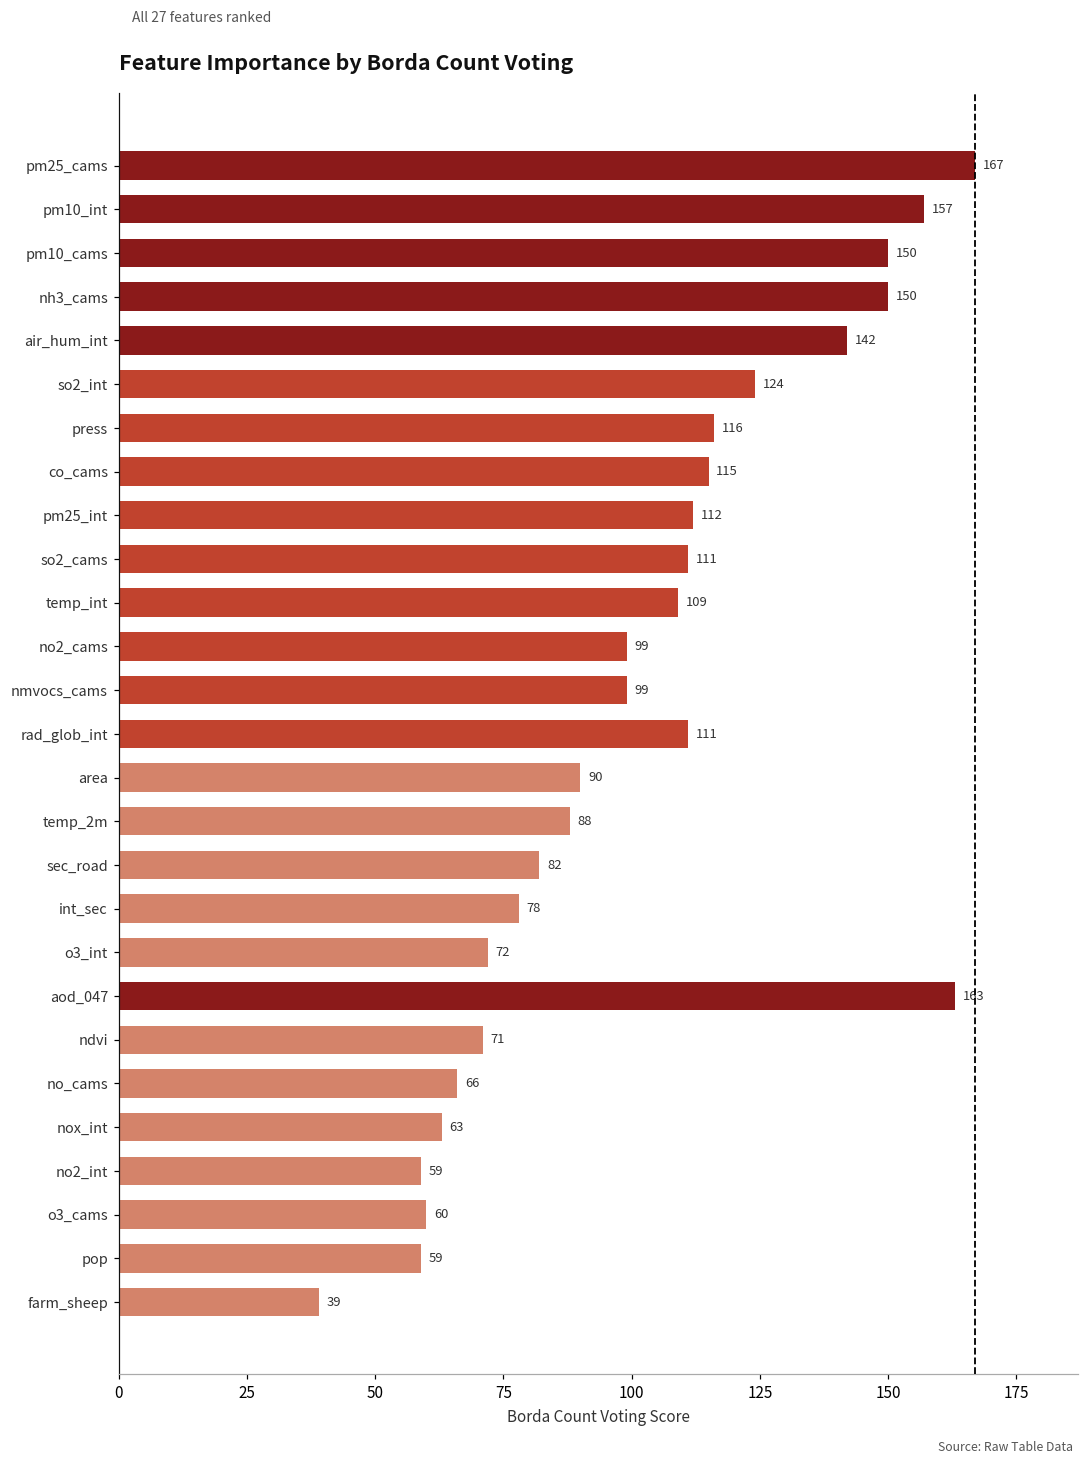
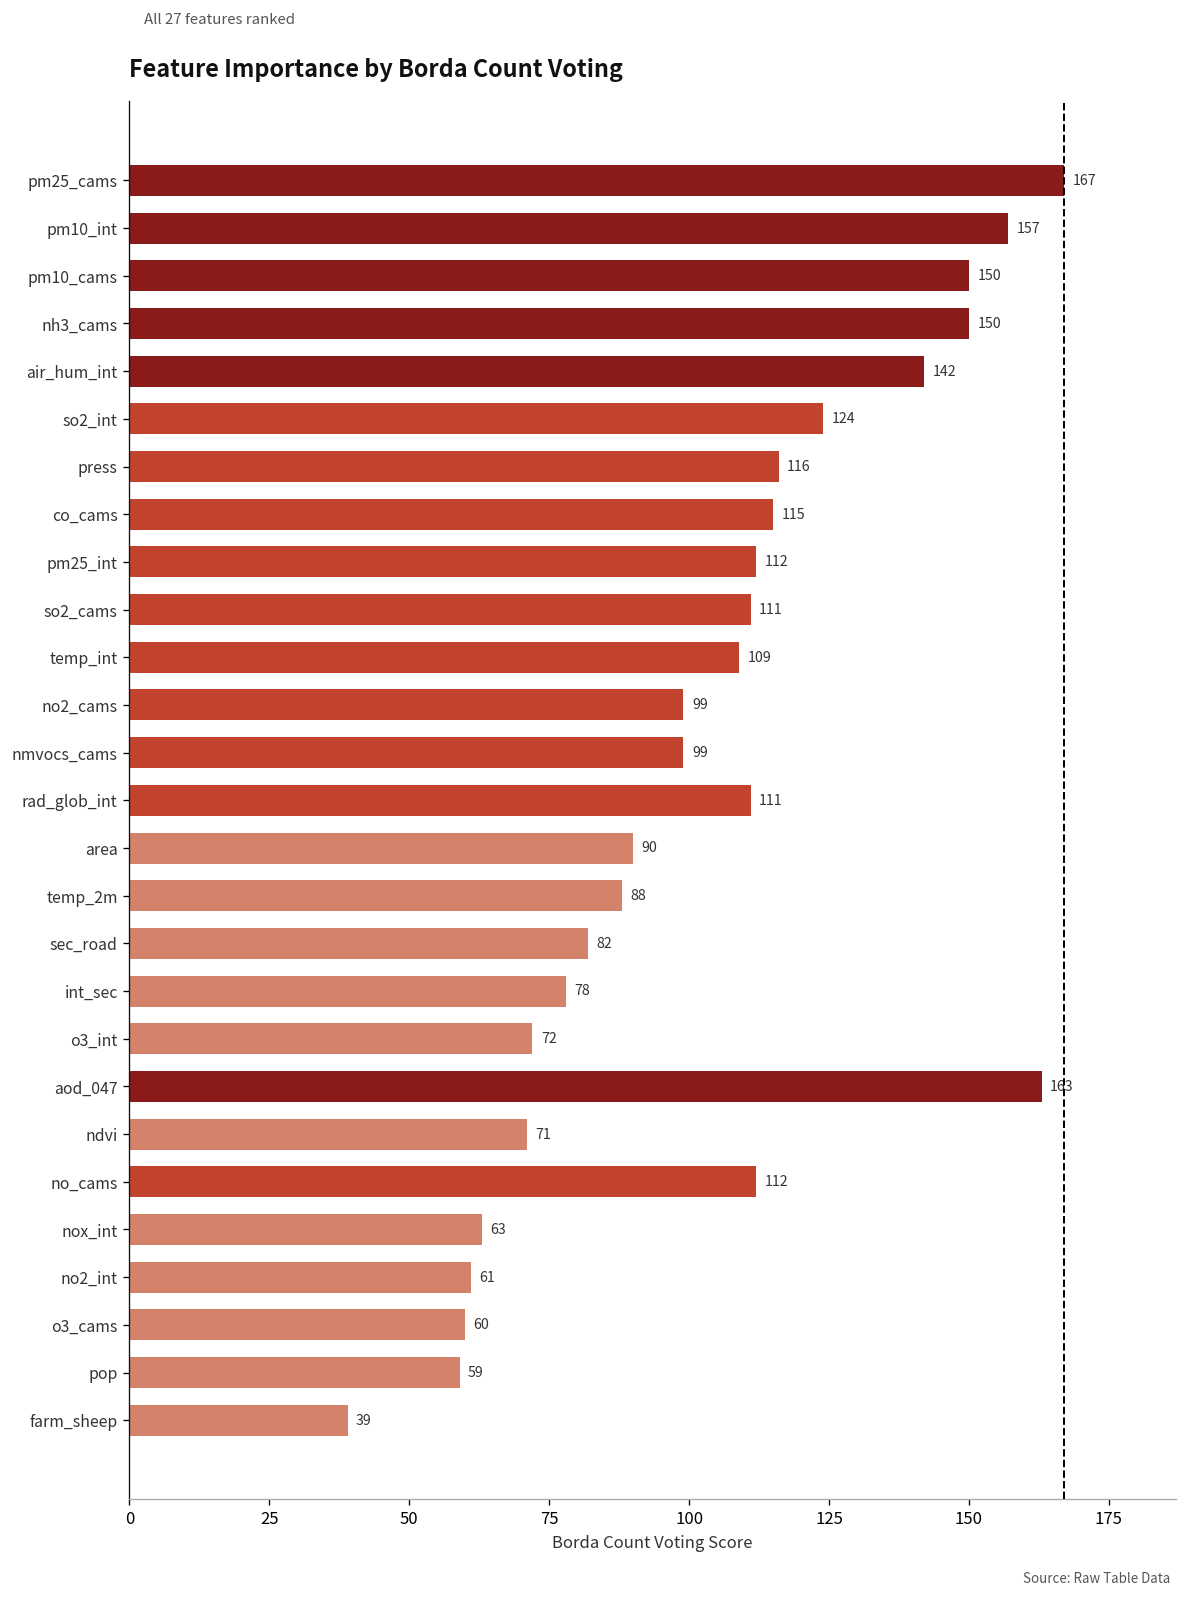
no_cams: 66 -> 112
no2_int: 59 -> 61
